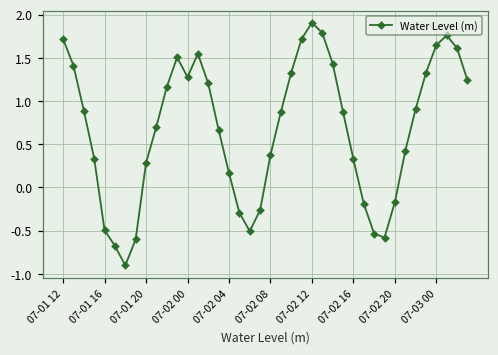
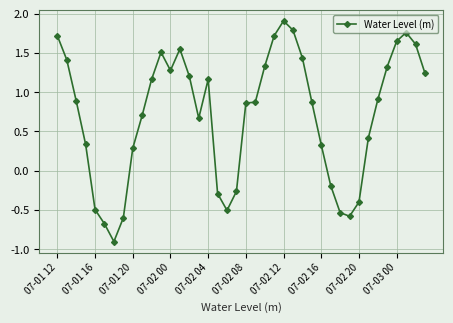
07-02 04: 0.2 -> 1.2
07-02 08: 0.4 -> 0.9
07-02 20: -0.2 -> -0.4
